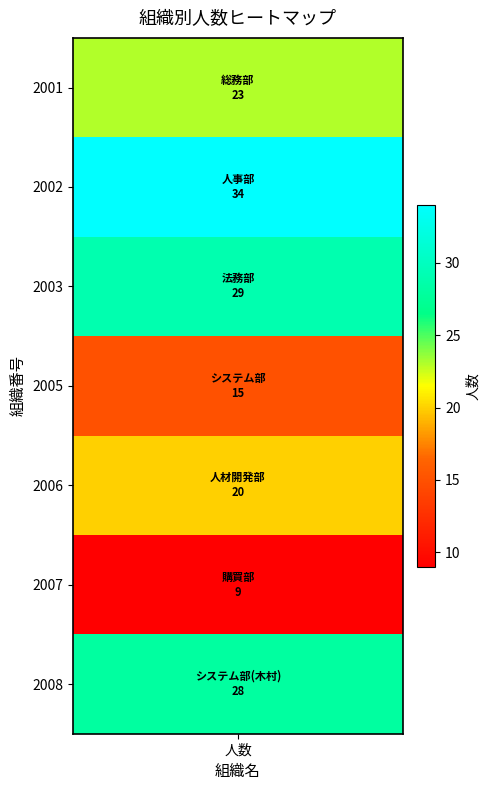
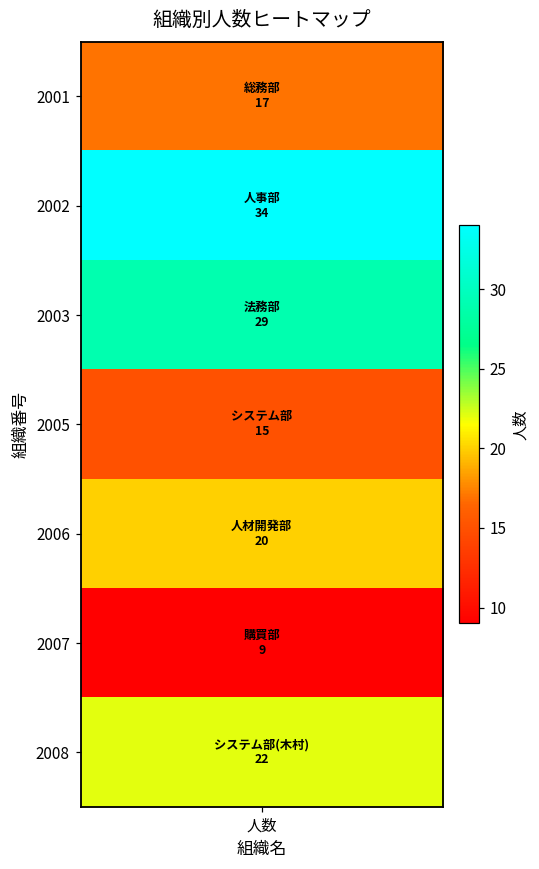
2001, 人数: 23 -> 17
2008, 人数: 28 -> 22
